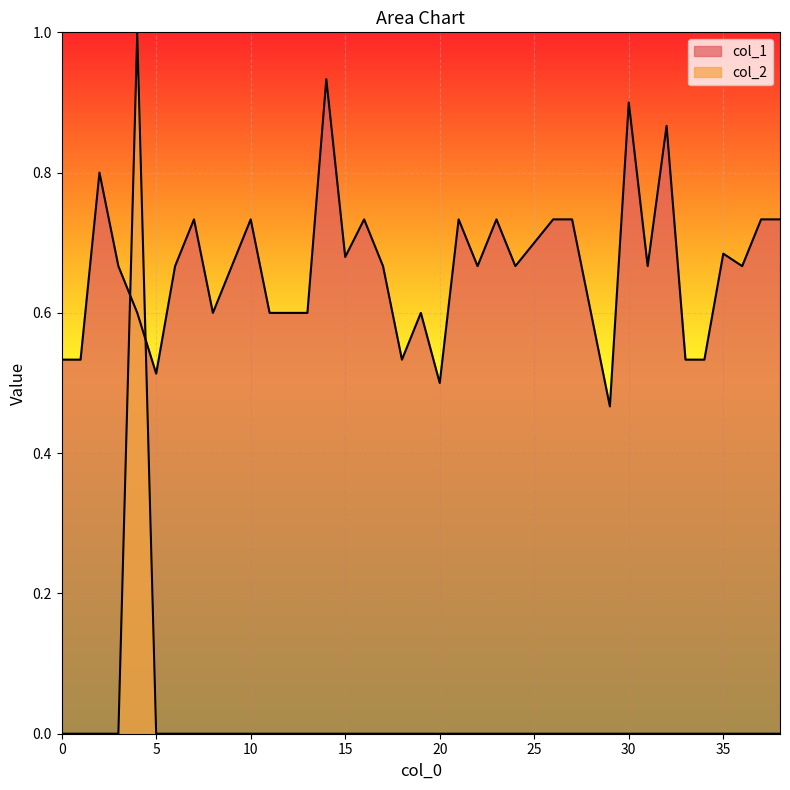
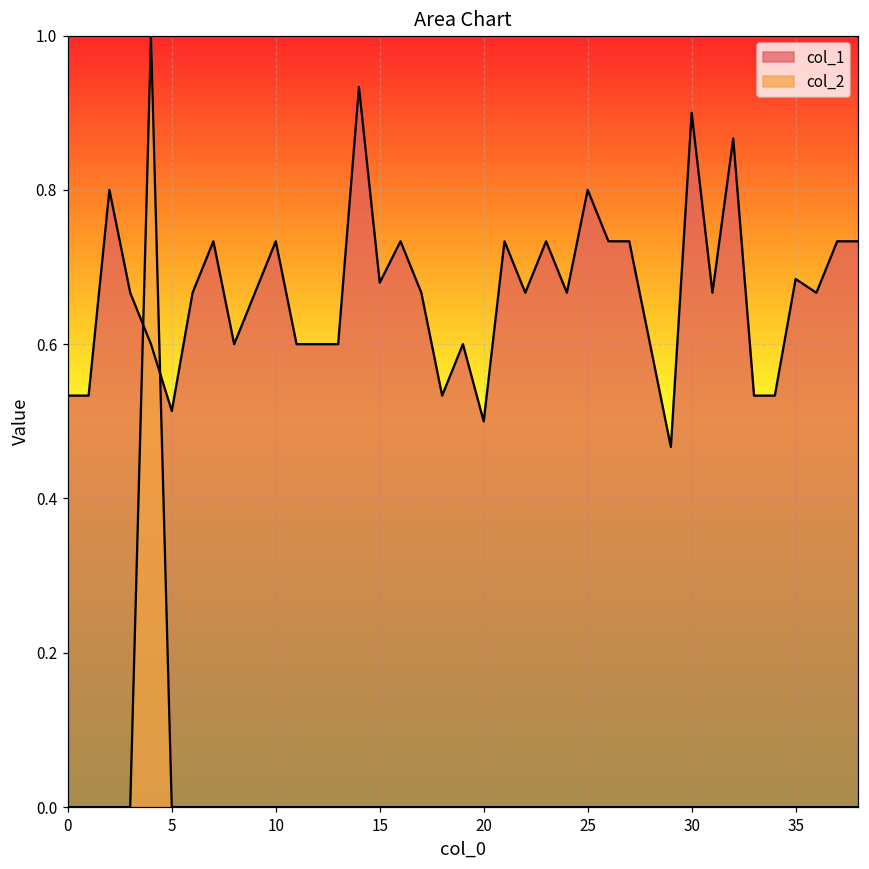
col_1, 25: 0.7 -> 0.8
